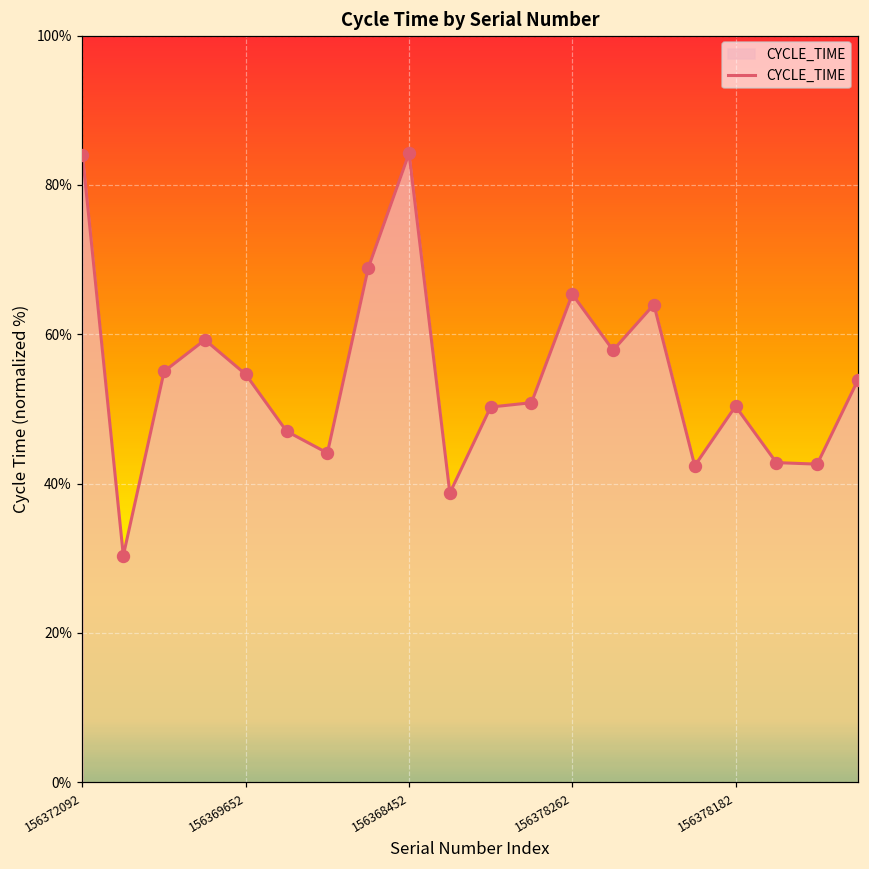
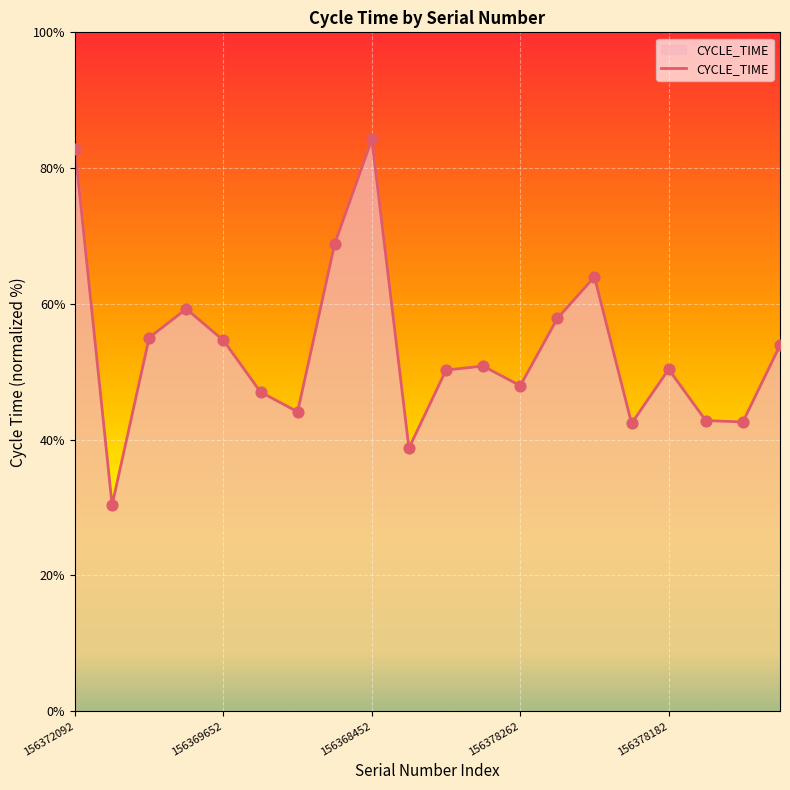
156372092: 84% -> 83%
156378262: 65% -> 48%
